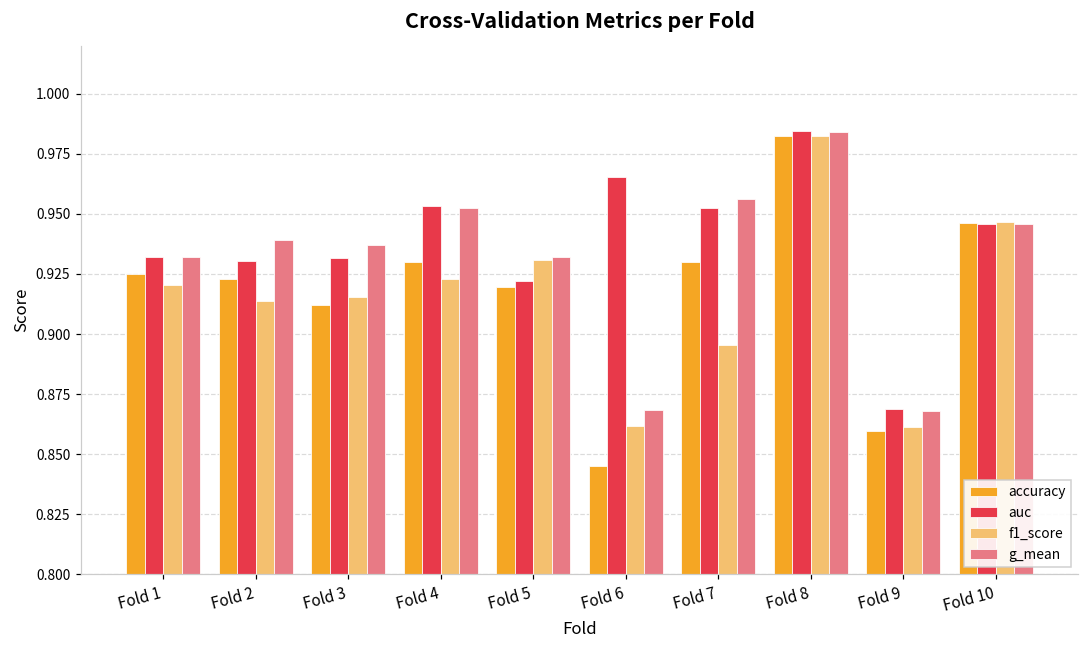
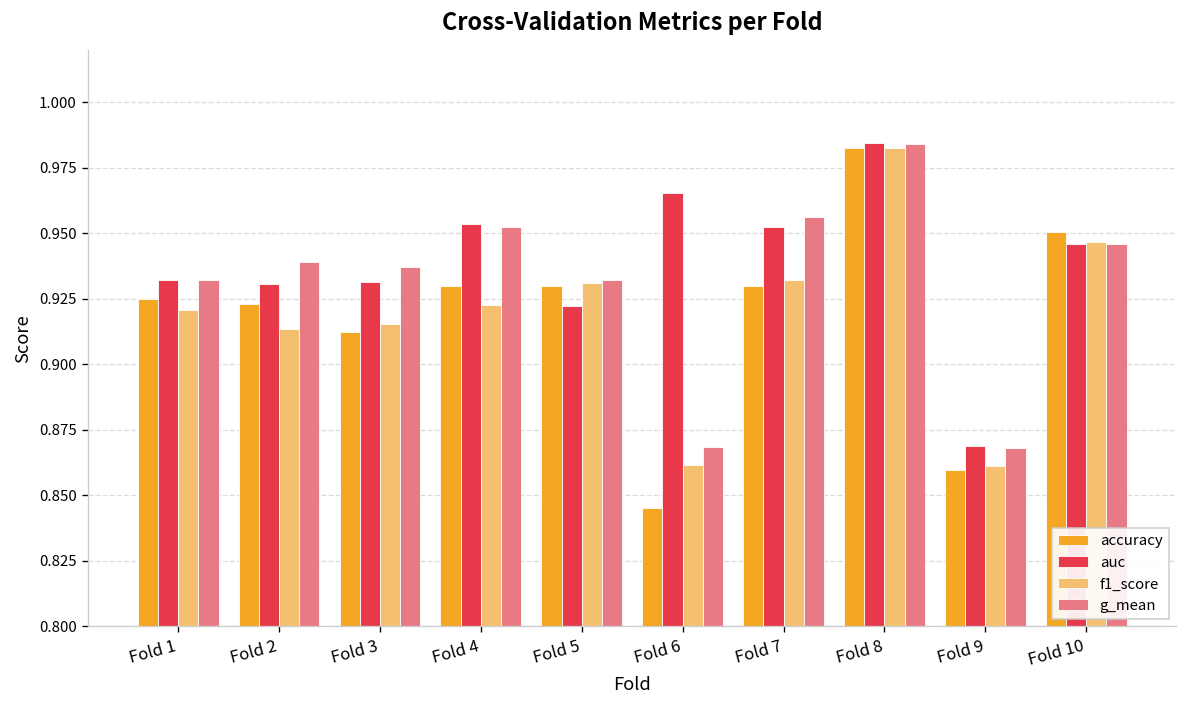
accuracy, Fold 5: 0.919 -> 0.930
f1_score, Fold 7: 0.896 -> 0.932
accuracy, Fold 10: 0.946 -> 0.951
